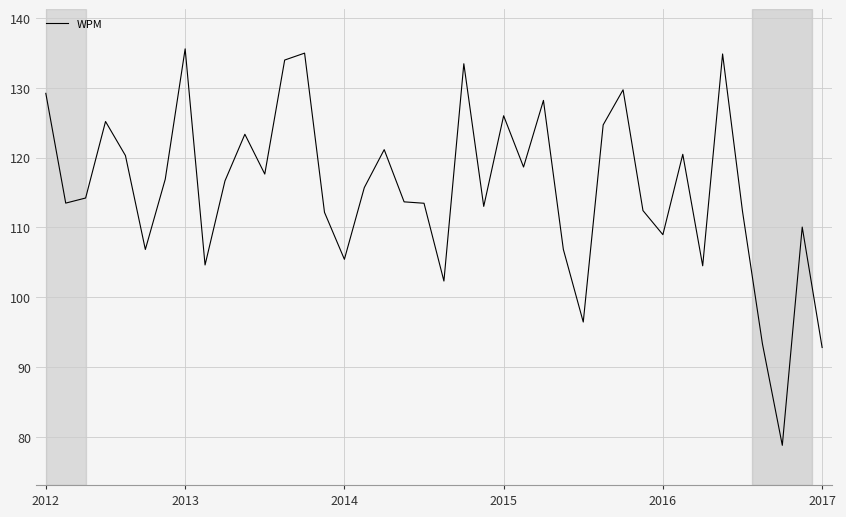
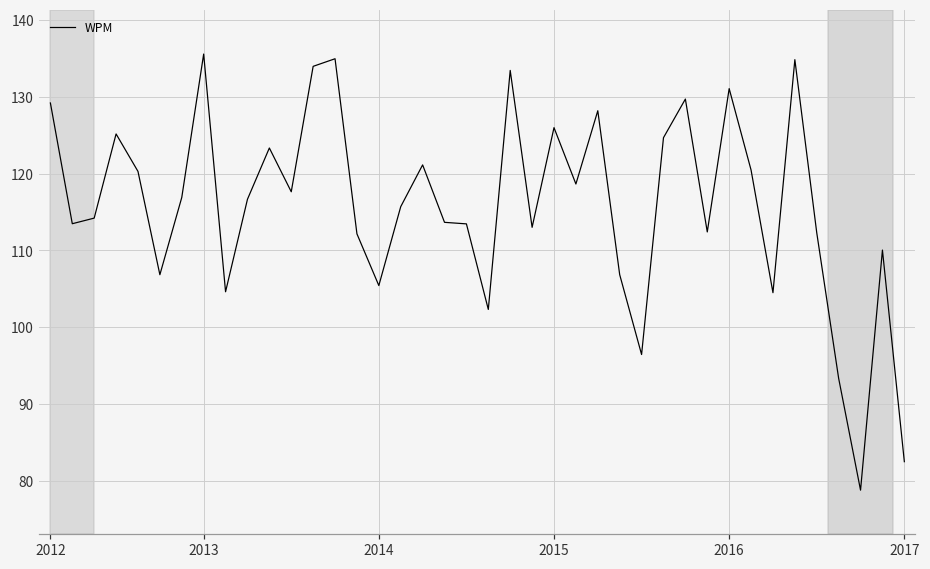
2016: 109 -> 131
2017: 93 -> 83
